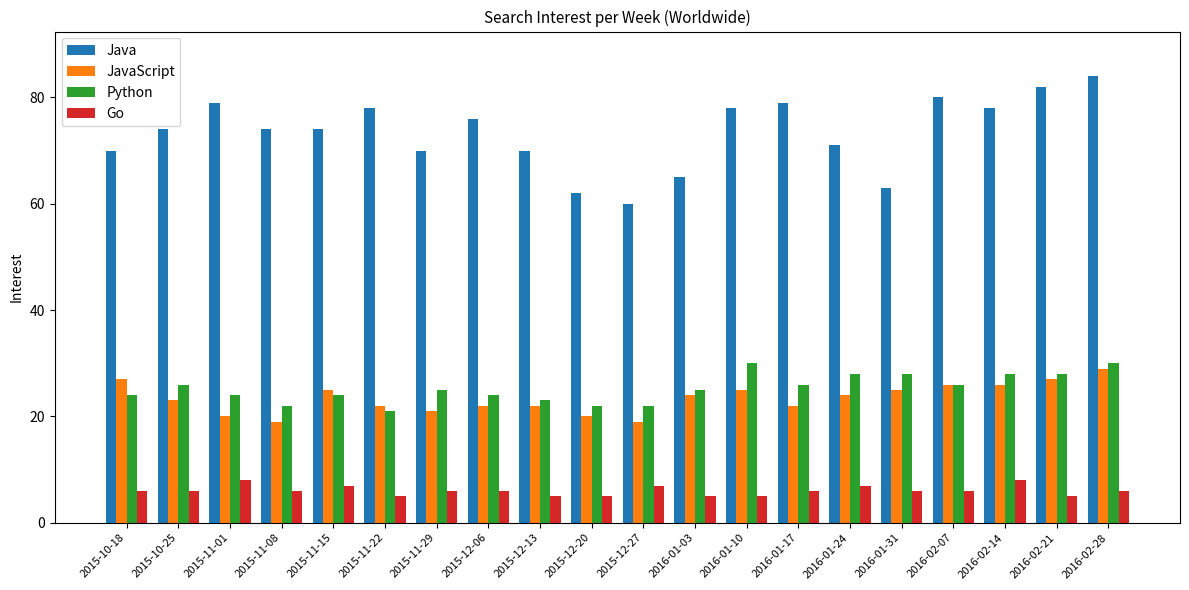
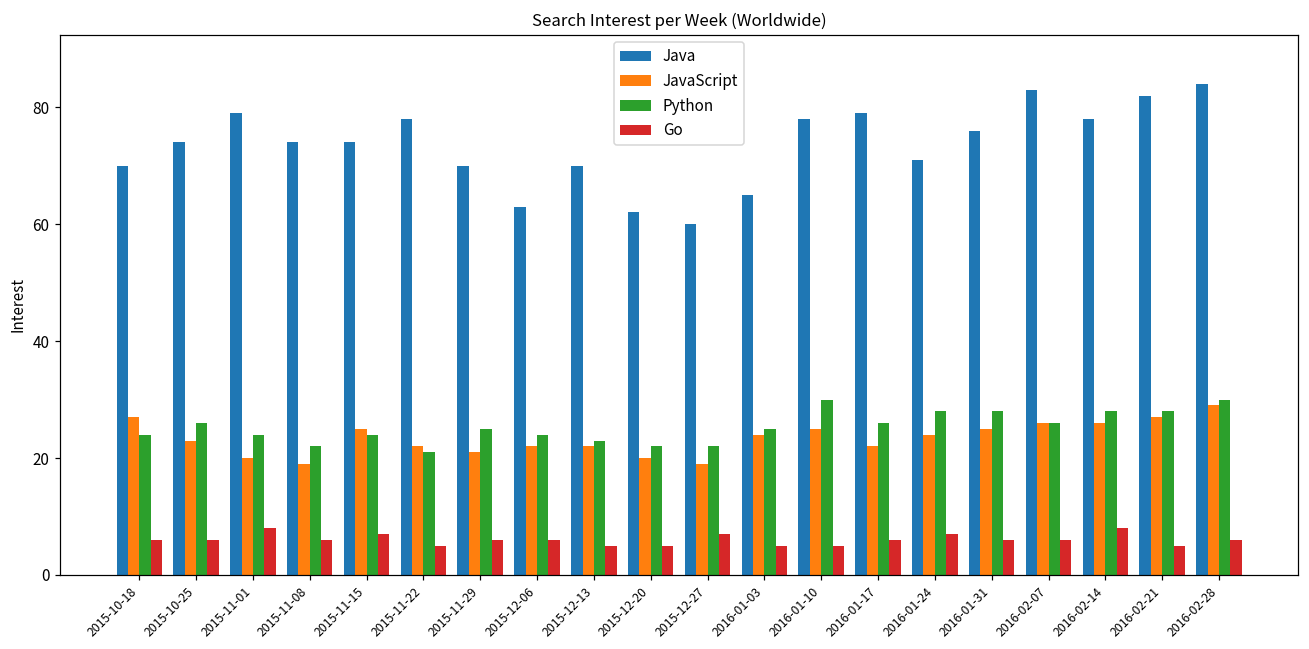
Java, 2015-12-06: 76 -> 63
Java, 2016-01-31: 63 -> 76
Java, 2016-02-07: 80 -> 83
